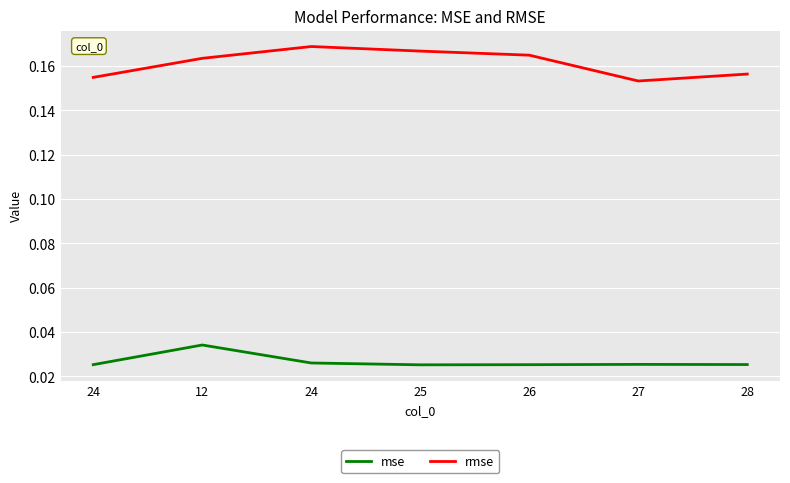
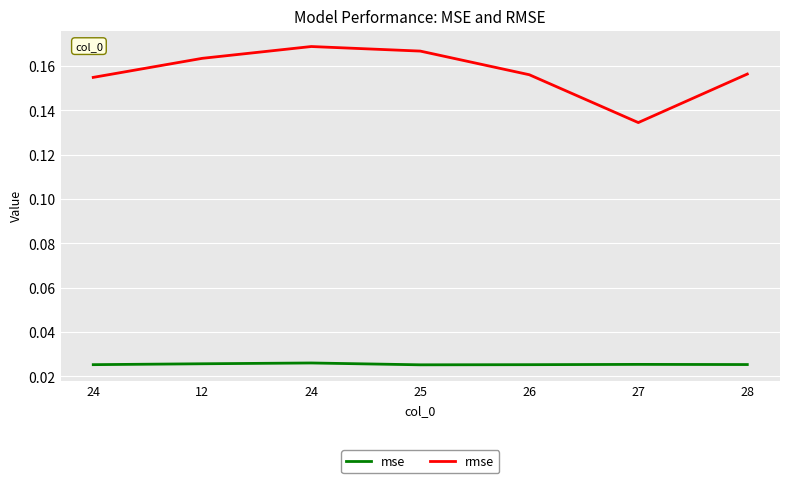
mse, 12: 0.034 -> 0.026
rmse, 26: 0.165 -> 0.156
rmse, 27: 0.153 -> 0.135
